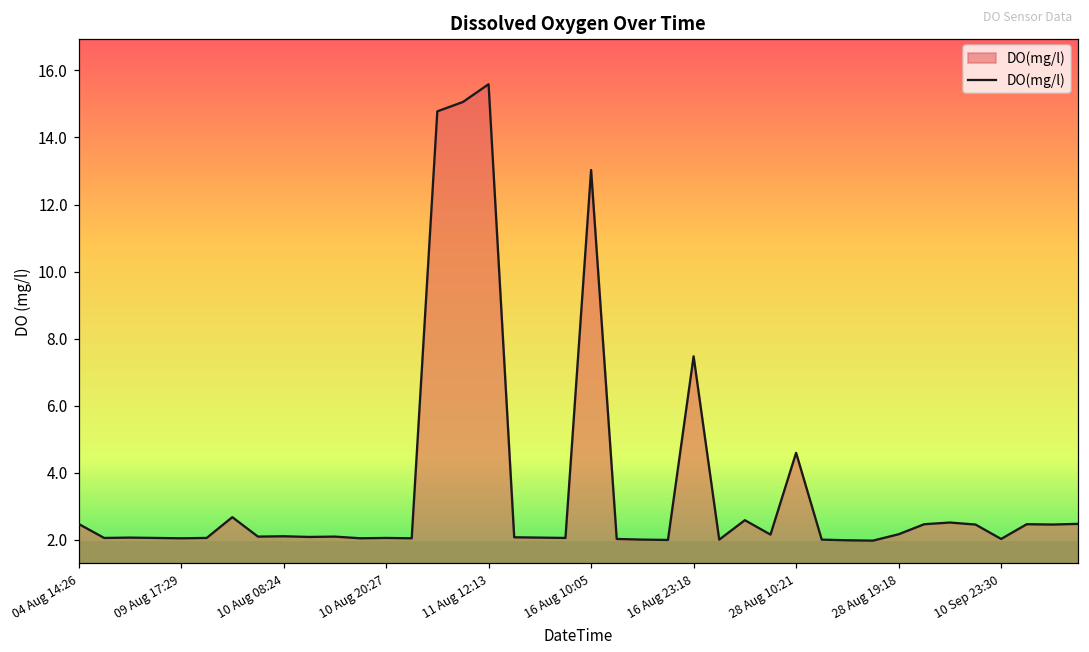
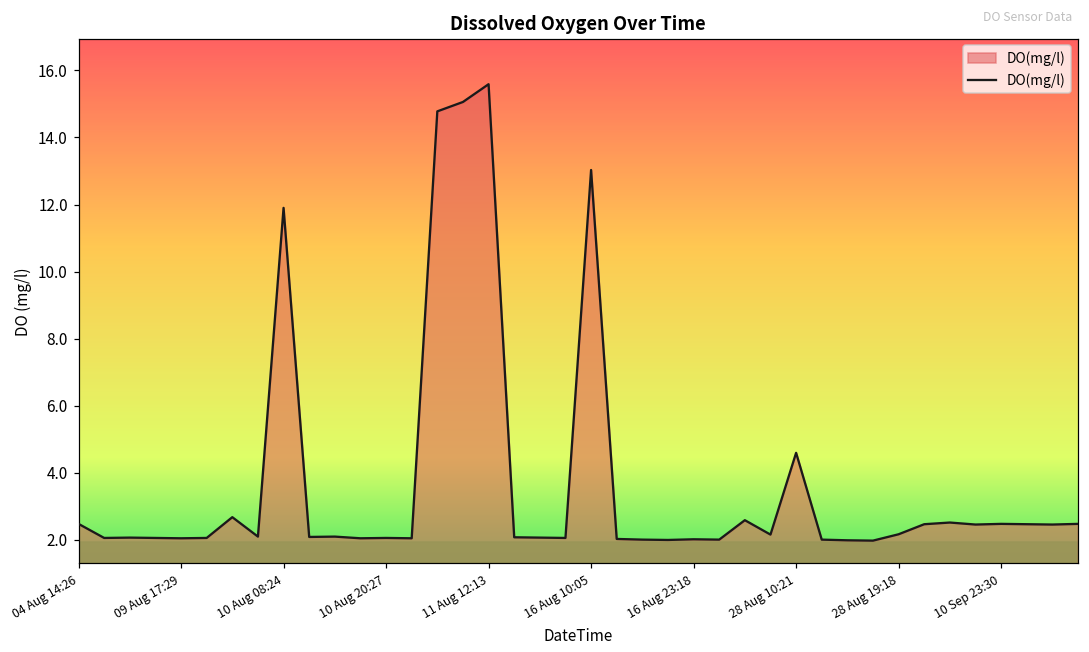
10 Aug 08:24: 2.1 -> 11.9
16 Aug 23:18: 7.5 -> 2.0
10 Sep 23:30: 2.0 -> 2.5
